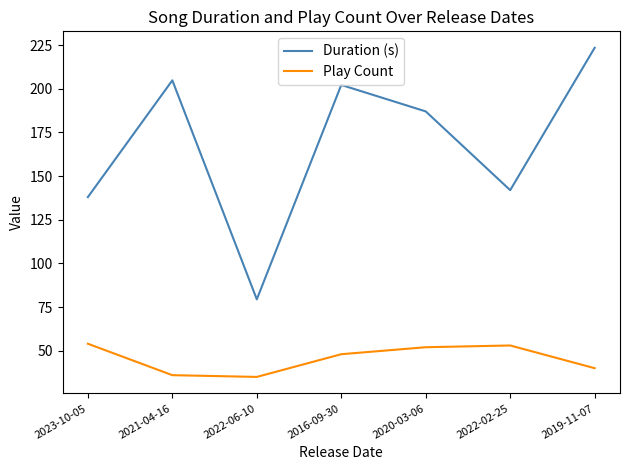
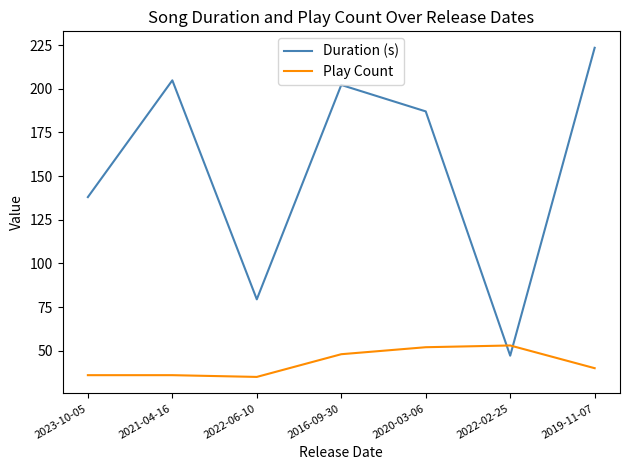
Play Count, 2023-10-05: 54 -> 36
Duration (s), 2022-02-25: 142 -> 47
